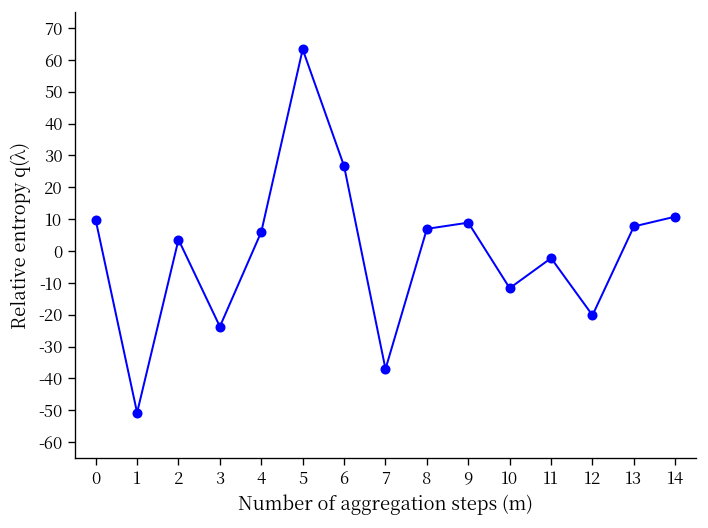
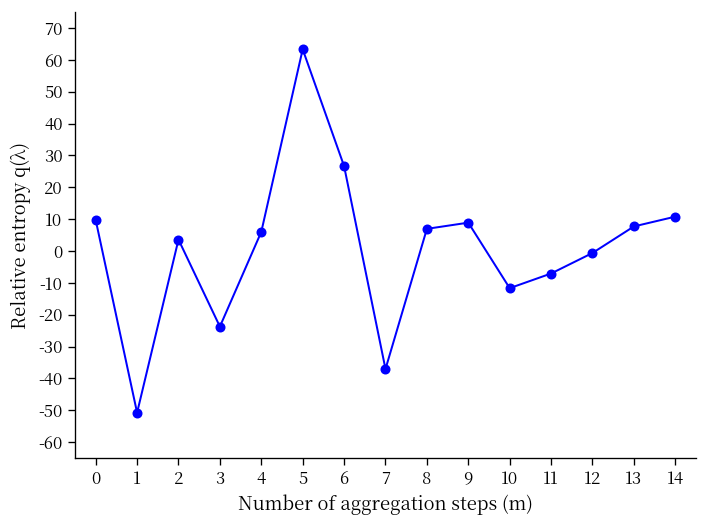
11: -2 -> -7
12: -20 -> -1
